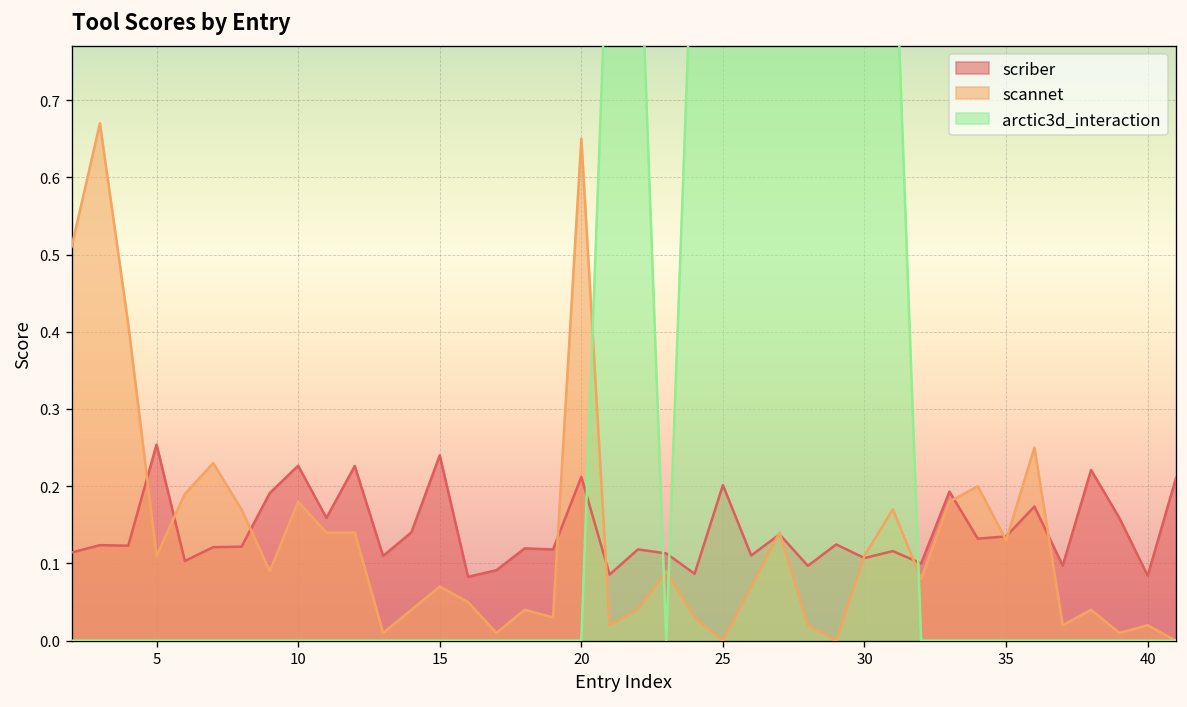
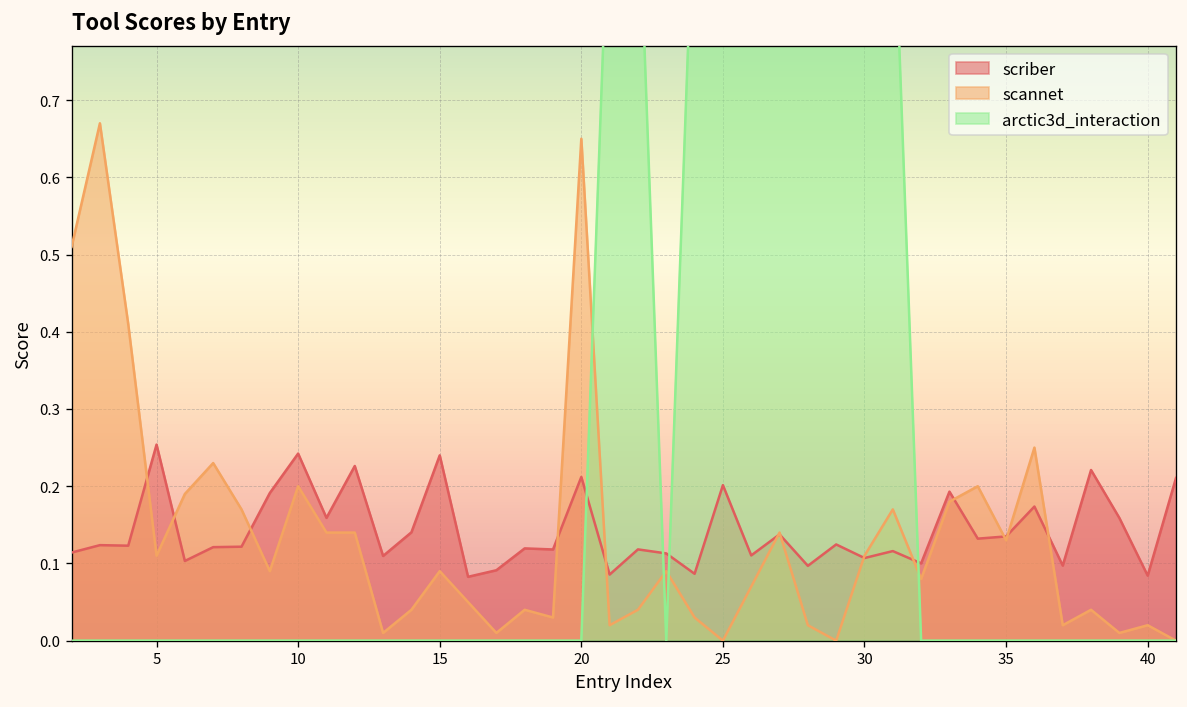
scriber, 10: 0.23 -> 0.24
scannet, 10: 0.18 -> 0.20
scannet, 15: 0.07 -> 0.09
